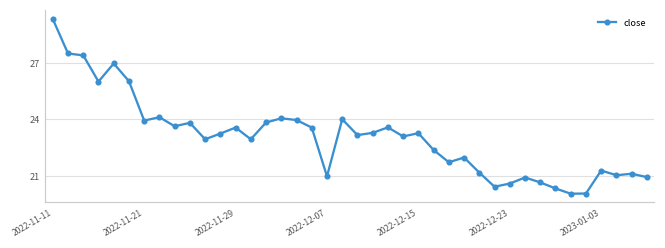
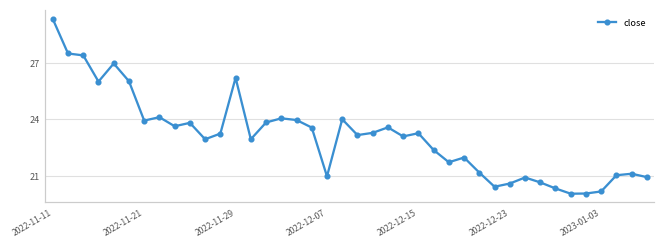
2022-11-29: 23.6 -> 26.2
2023-01-03: 21.3 -> 20.2
